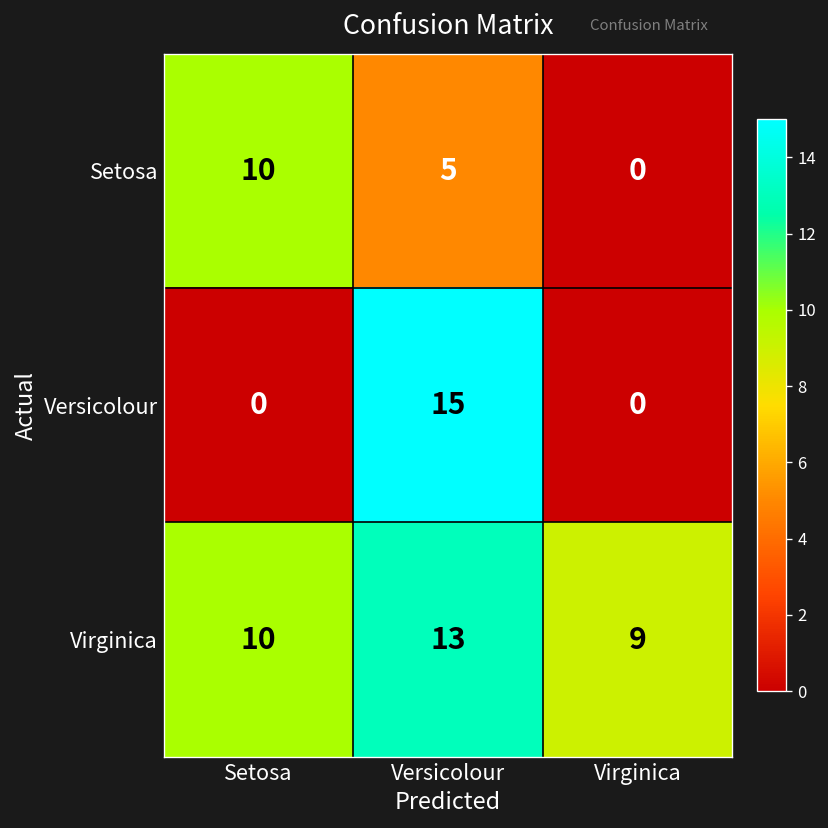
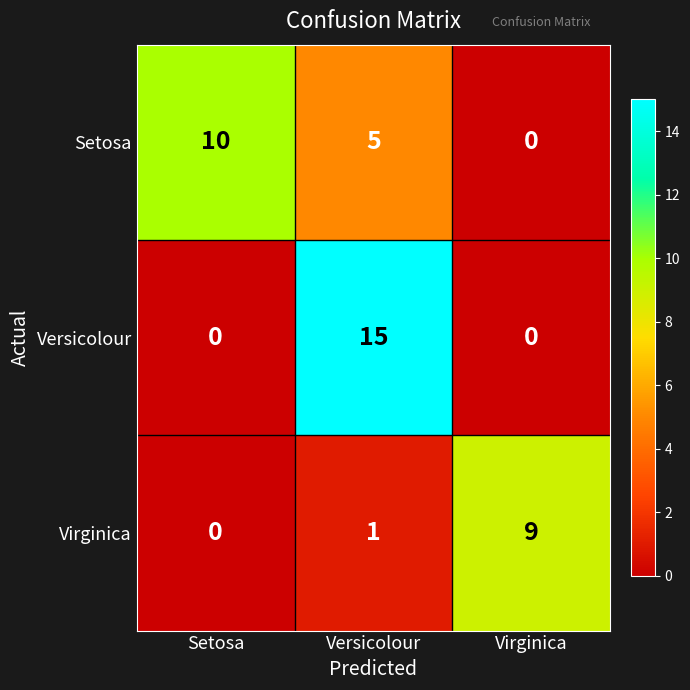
Virginica, Setosa: 10 -> 0
Virginica, Versicolour: 13 -> 1
